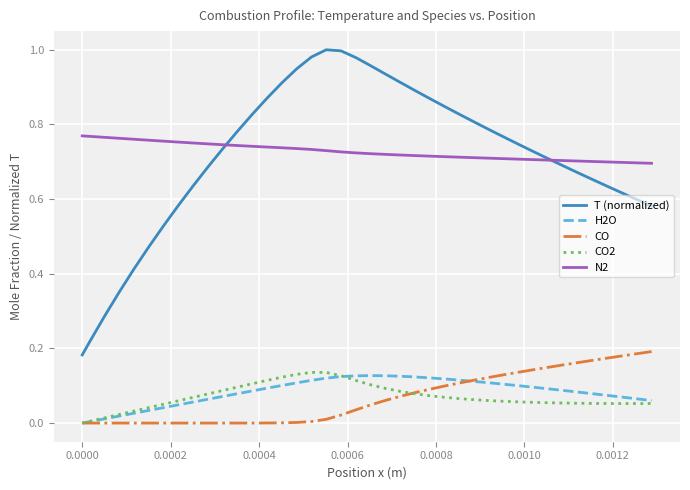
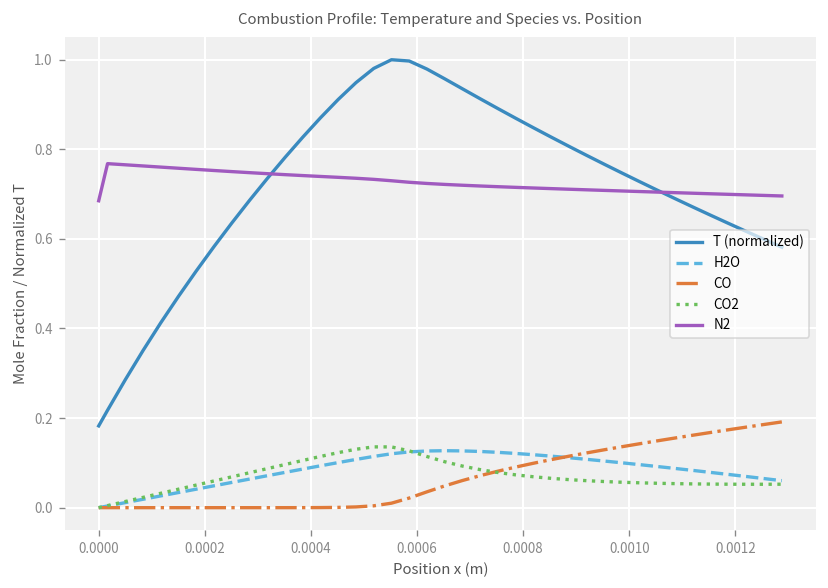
N2, 0.0000: 0.77 -> 0.69
